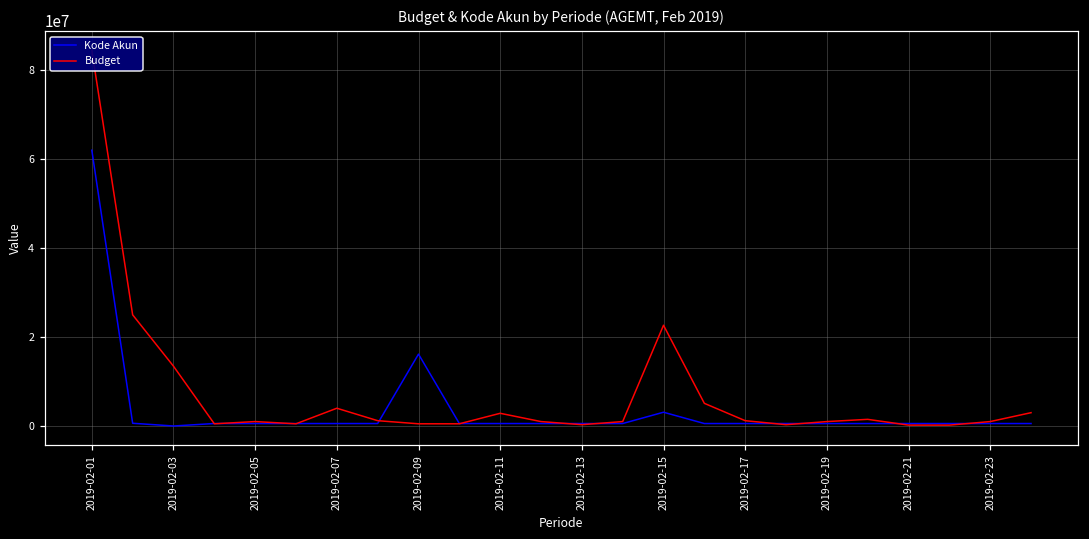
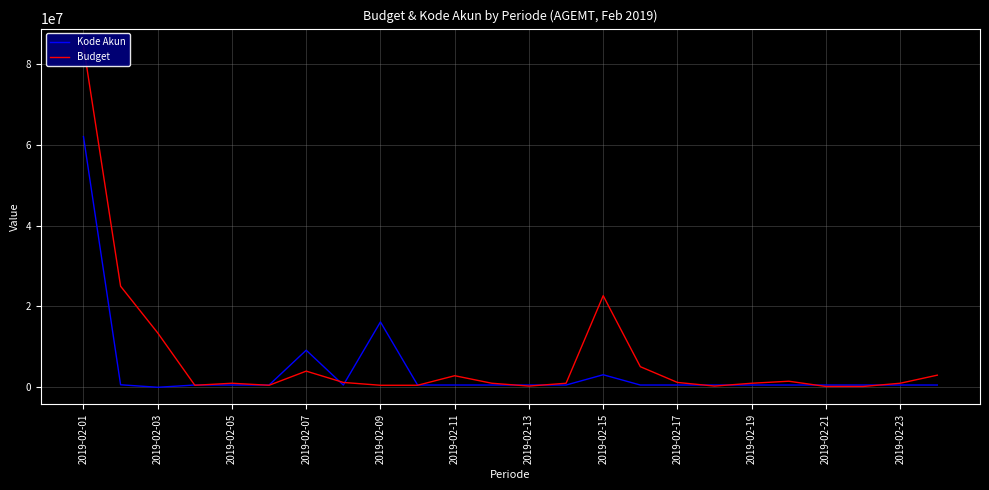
Kode Akun, 2019-02-07: 1000000 -> 9000000
